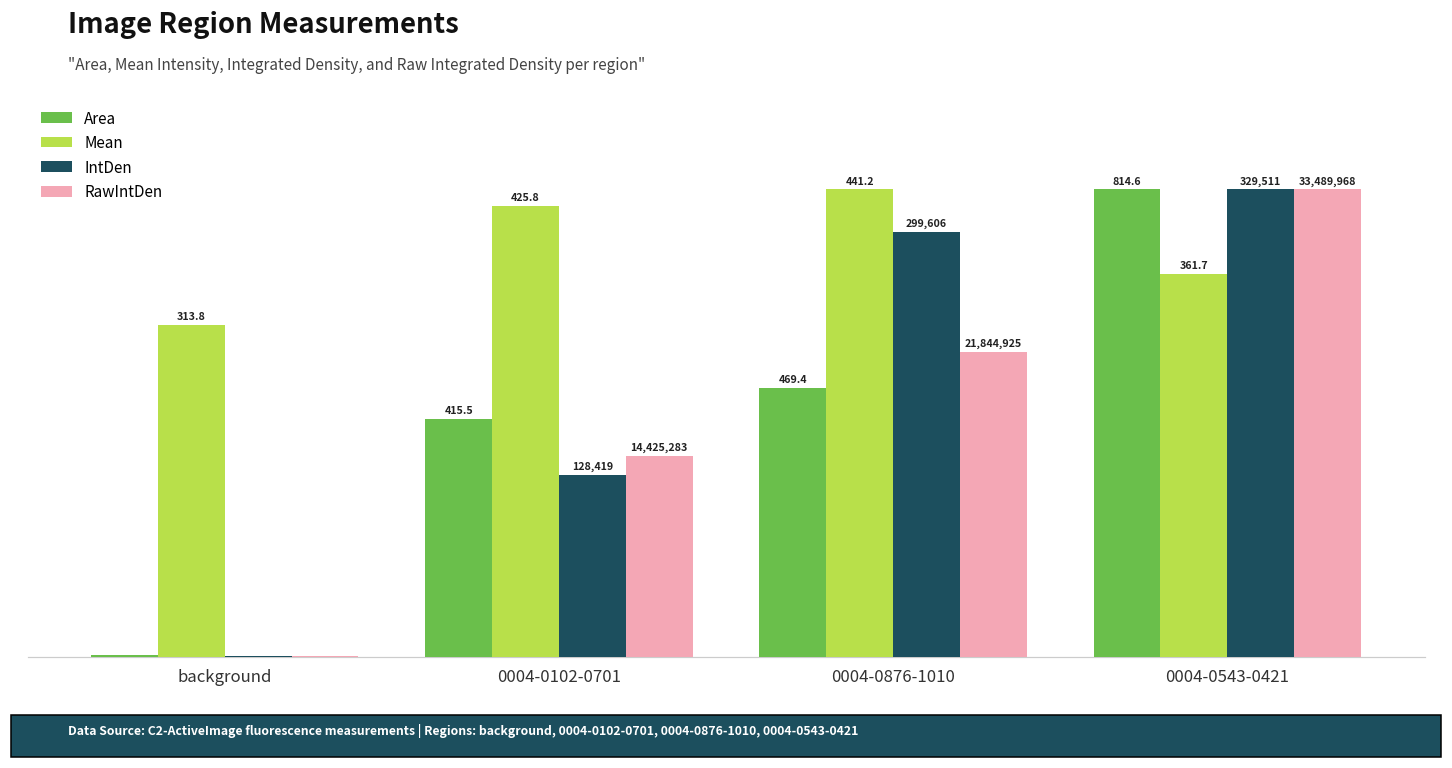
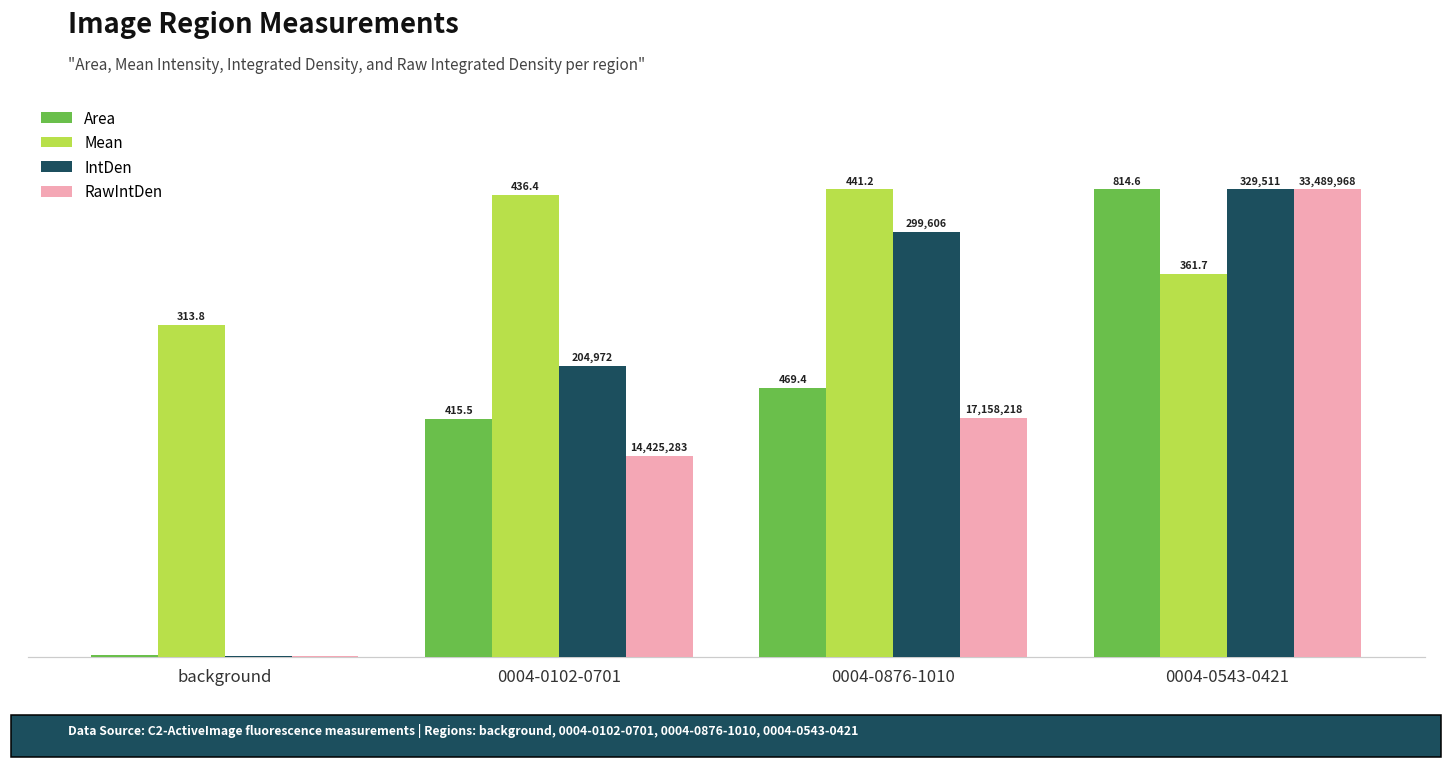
Mean, 0004-0102-0701: 425.8 -> 436.4
IntDen, 0004-0102-0701: 128,419 -> 204,972
RawIntDen, 0004-0876-1010: 21,844,925 -> 17,158,218
